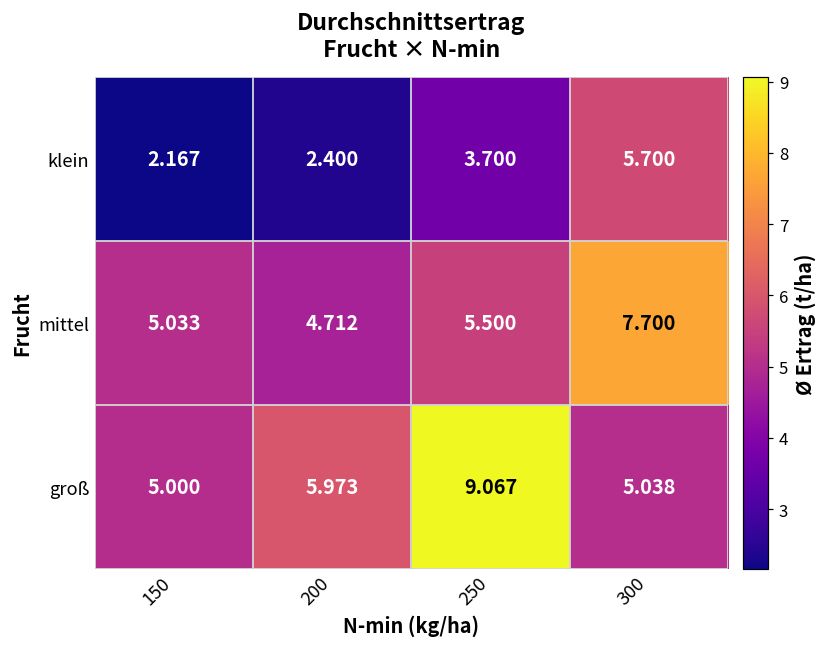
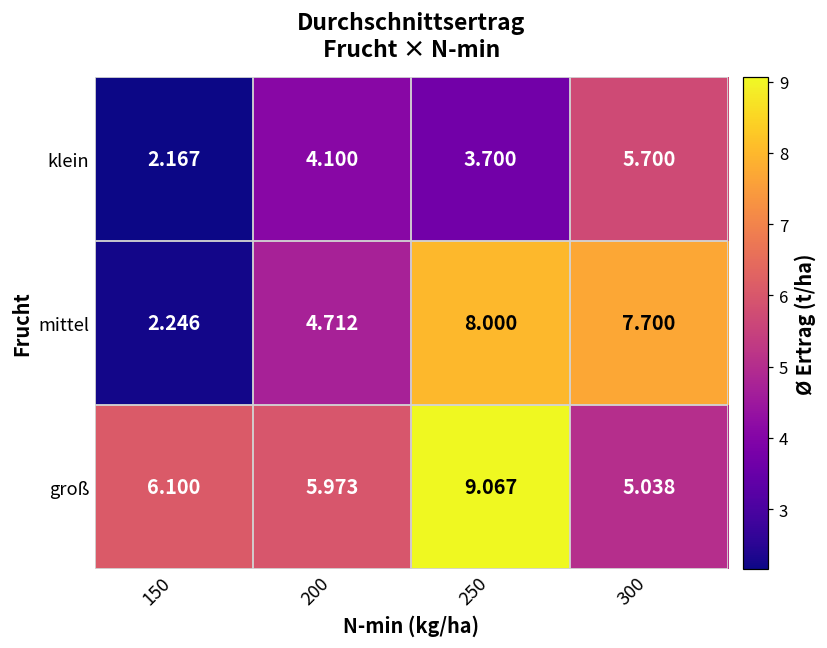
klein, 200: 2.400 -> 4.100
mittel, 150: 5.033 -> 2.246
mittel, 250: 5.500 -> 8.000
groß, 150: 5.000 -> 6.100
